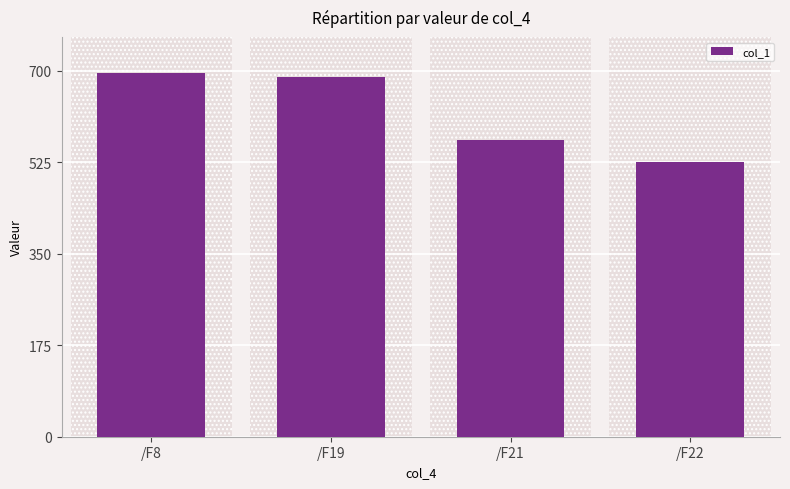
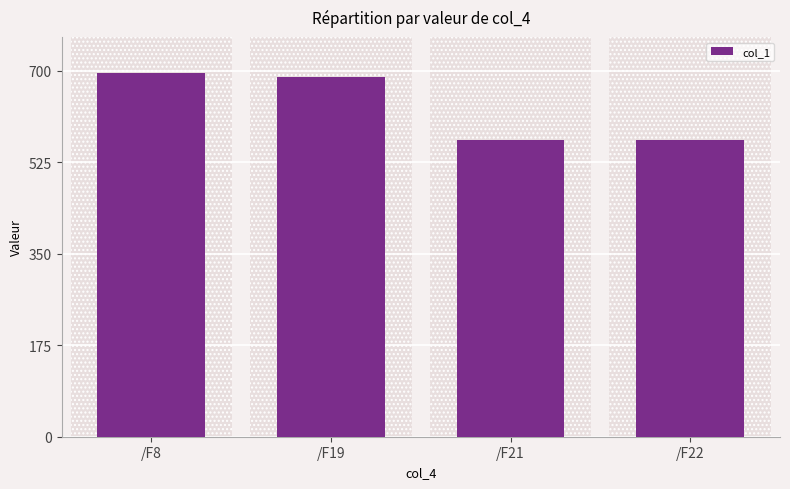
/F22: 520 -> 570
